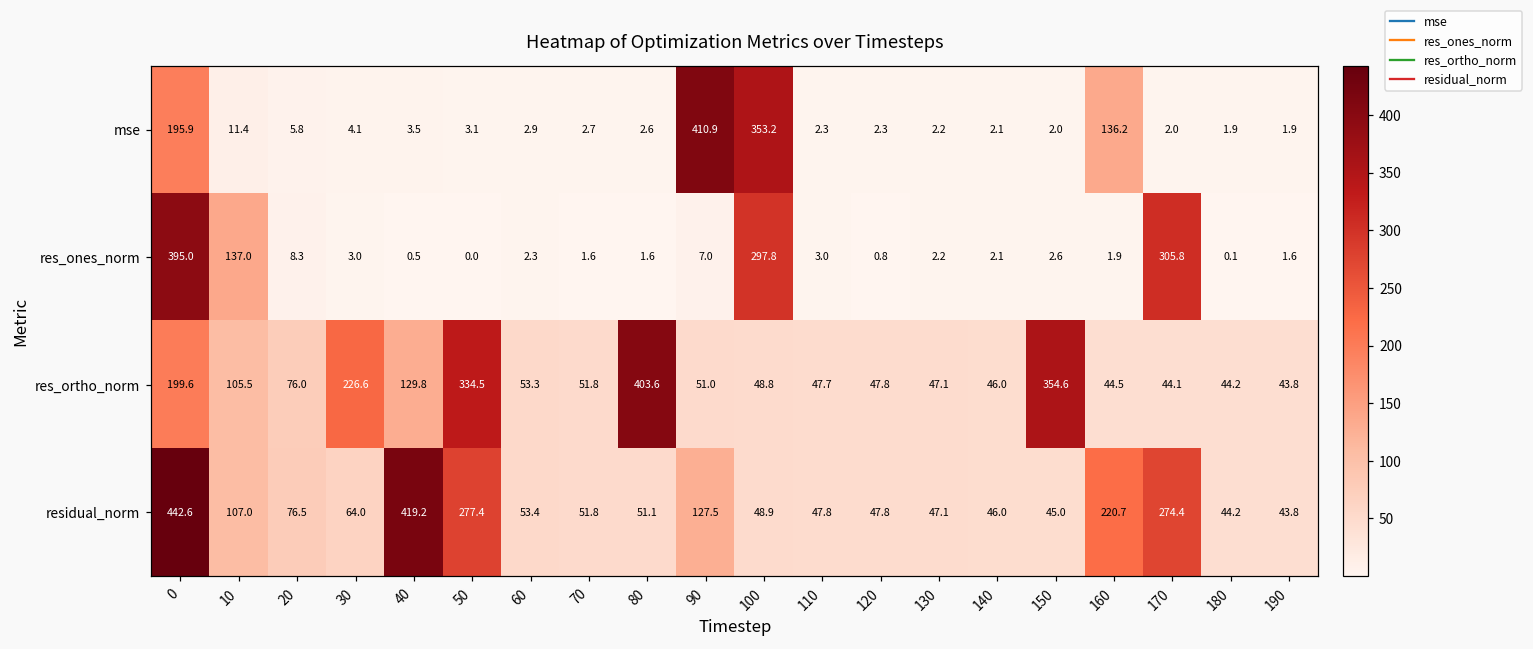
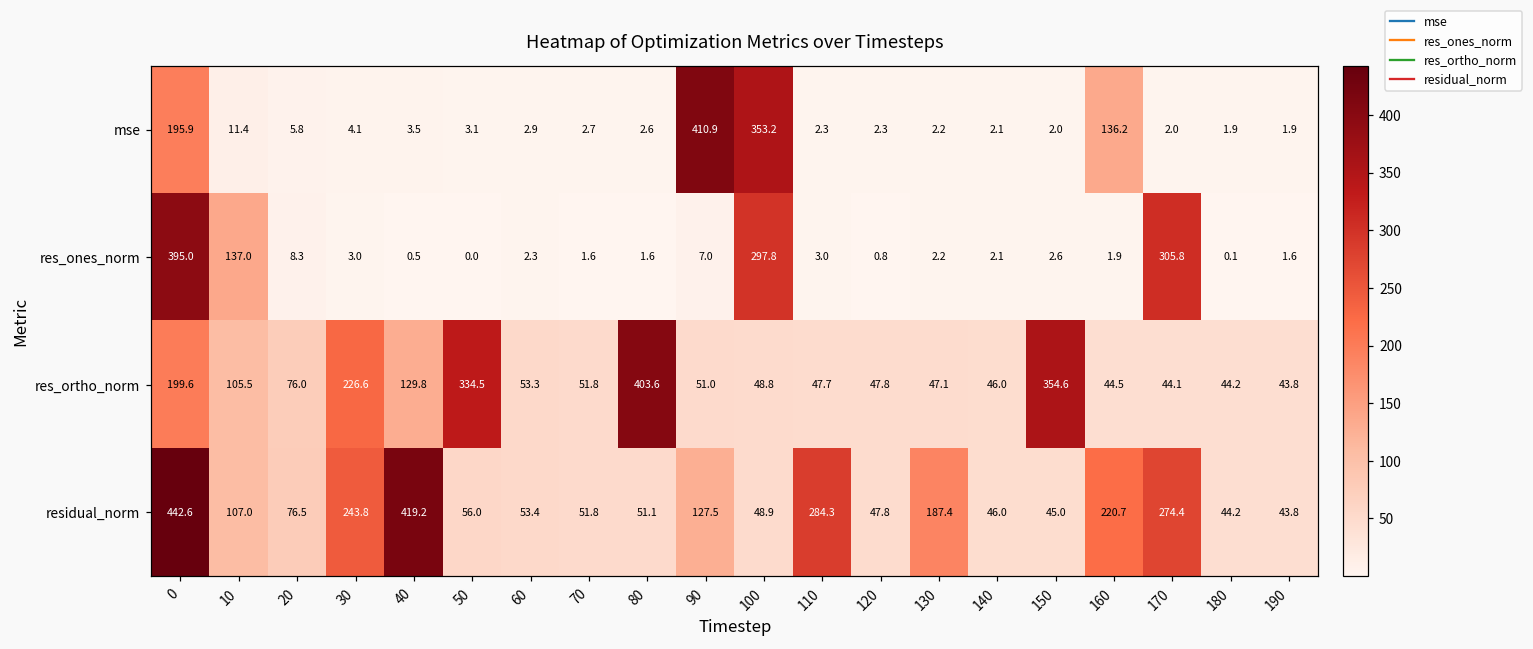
residual_norm, 30: 64.0 -> 243.8
residual_norm, 50: 277.4 -> 56.0
residual_norm, 110: 47.8 -> 284.3
residual_norm, 130: 47.1 -> 187.4
